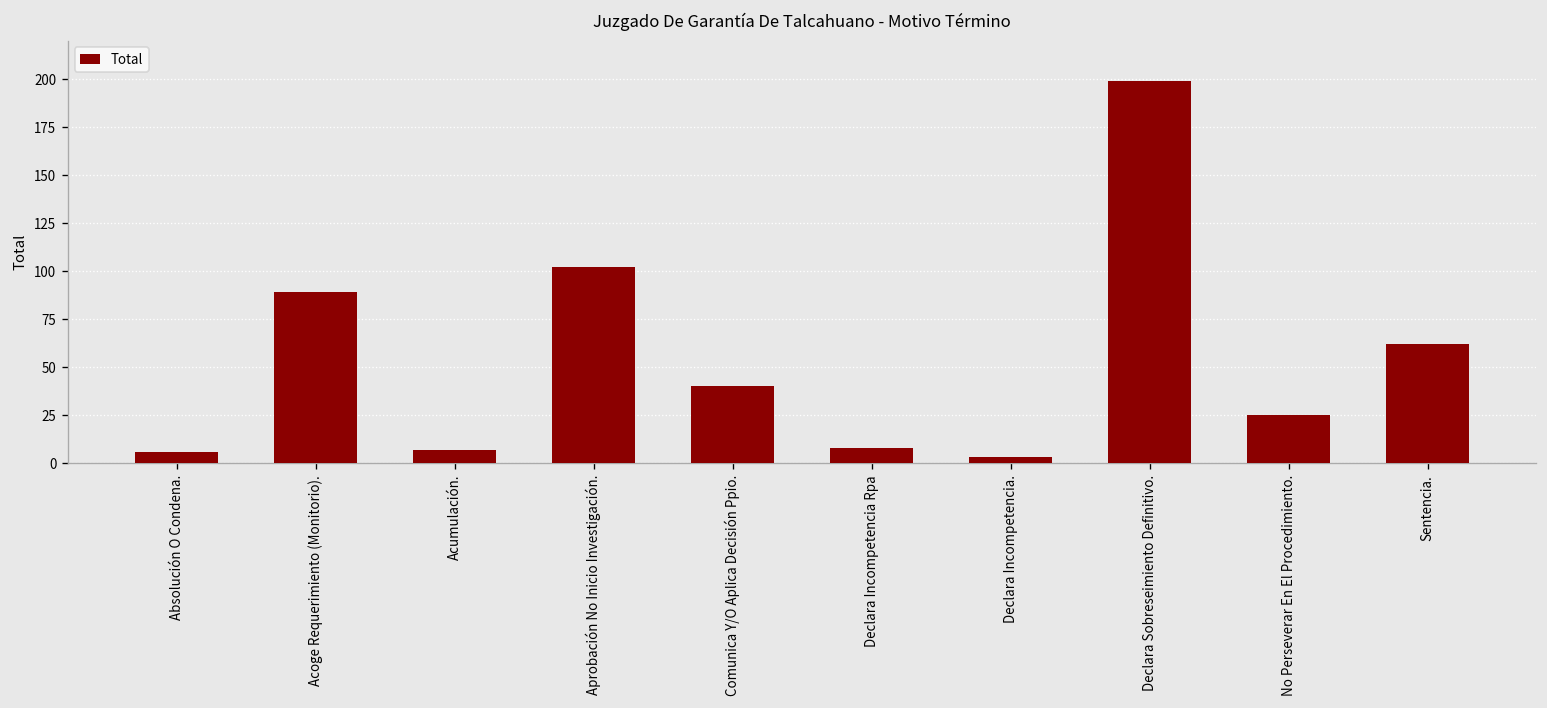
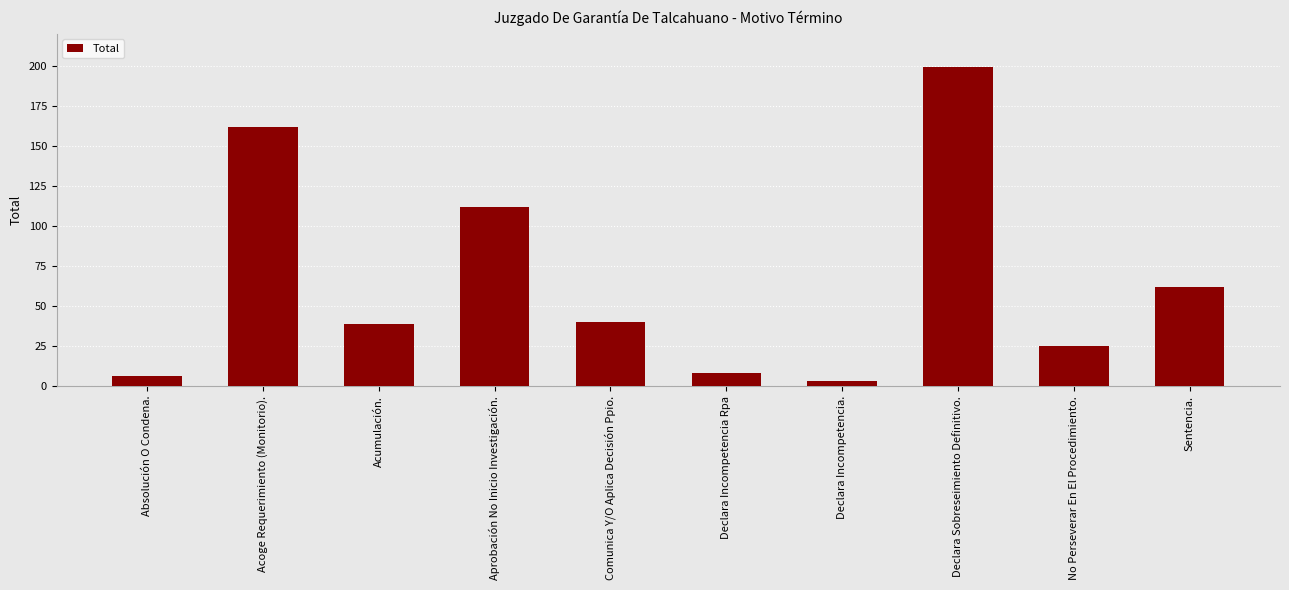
Acoge Requerimiento (Monitorio).: 89 -> 162
Acumulación.: 7 -> 39
Aprobación No Inicio Investigación.: 102 -> 112
